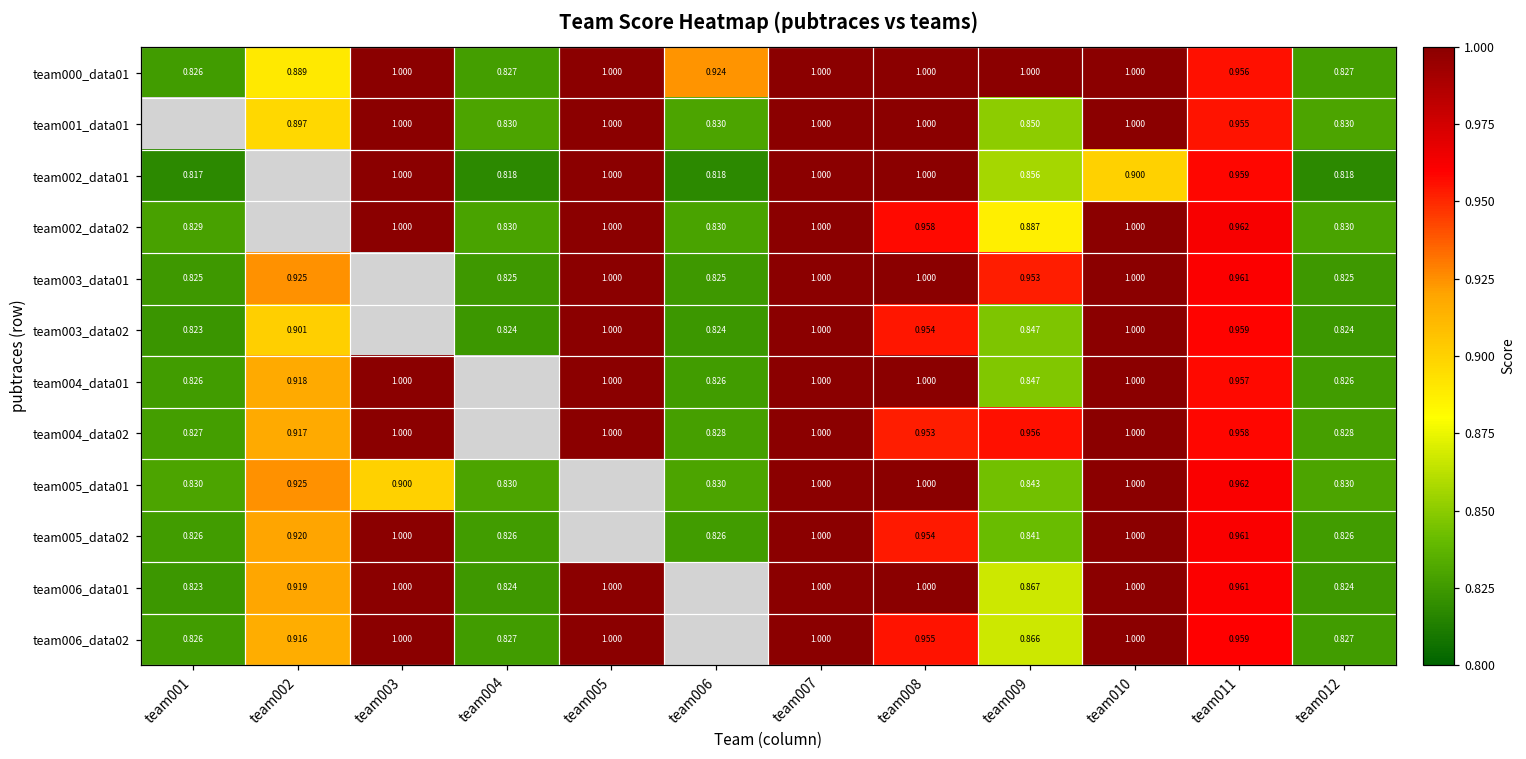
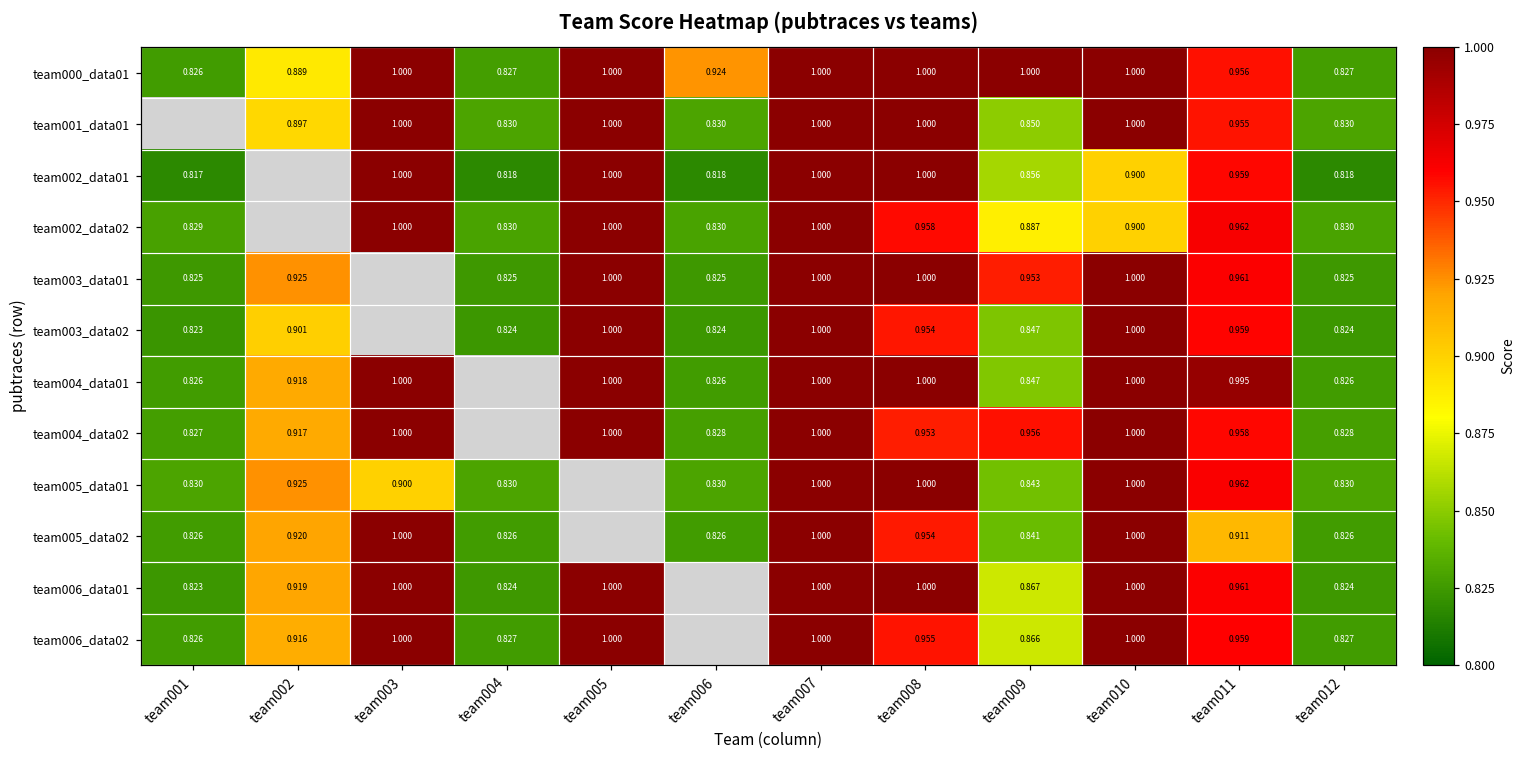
team002_data02, team010: 1.000 -> 0.900
team004_data01, team011: 0.957 -> 0.995
team005_data02, team011: 0.961 -> 0.911
